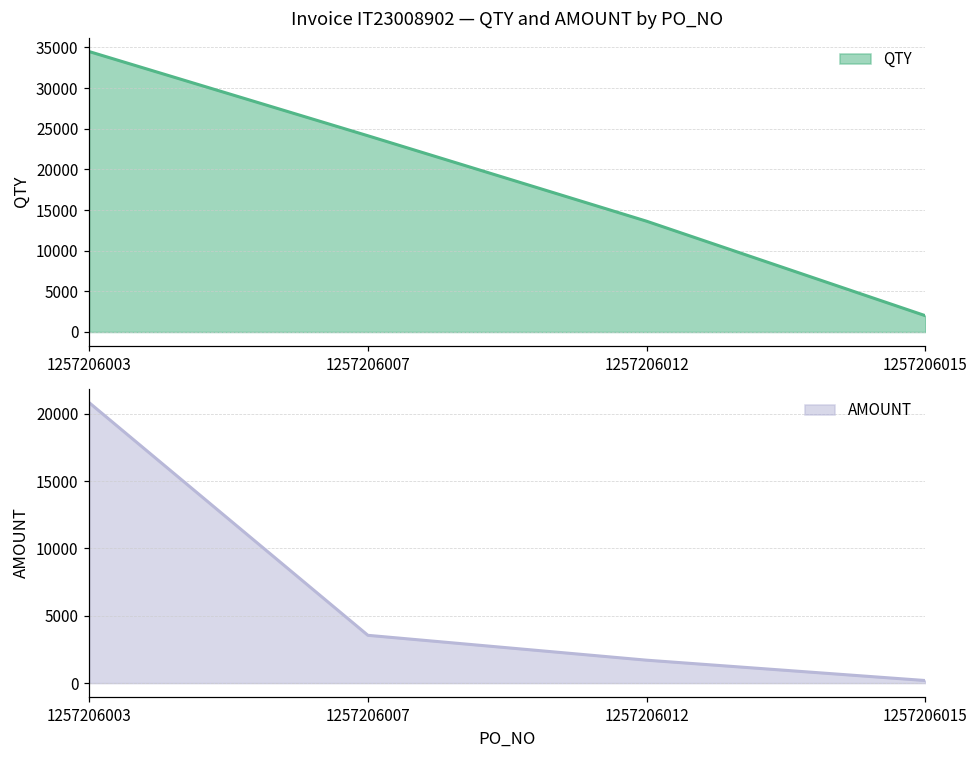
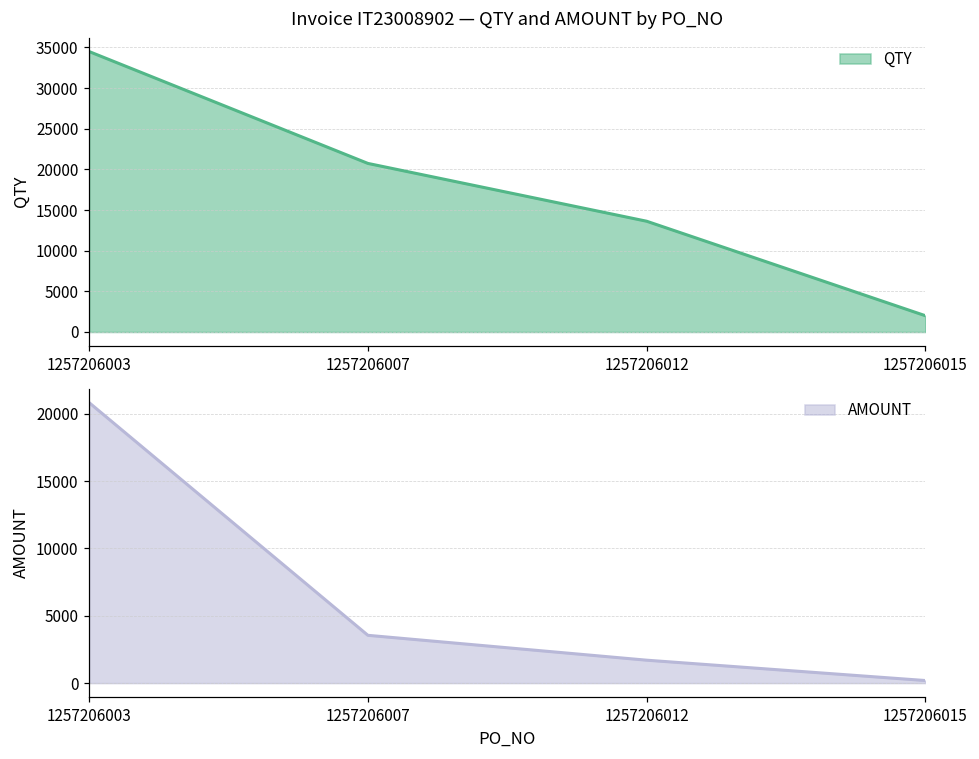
Invoice IT23008902 — QTY and AMOUNT by PO_NO, 1257206007: 24000 -> 21000
